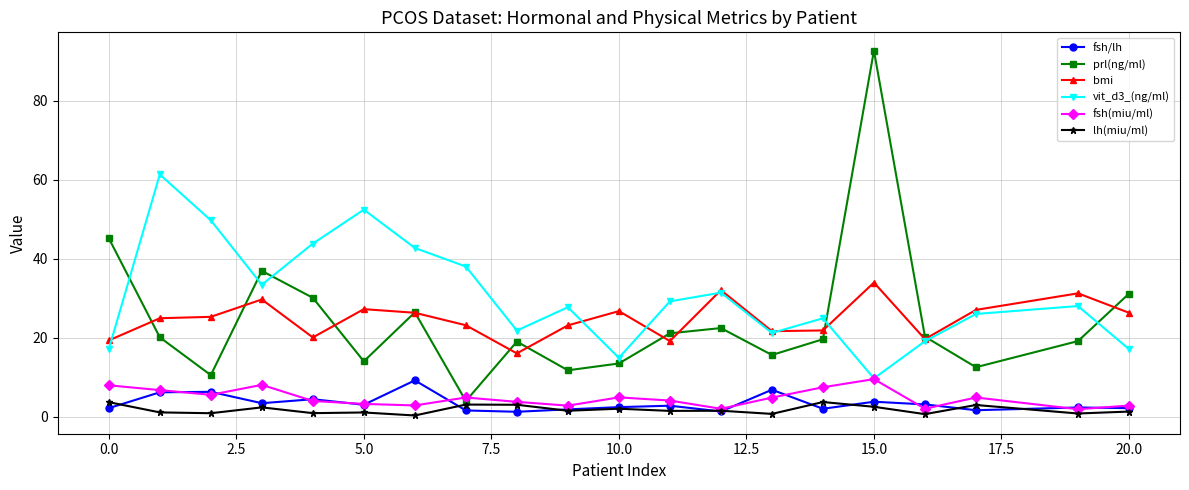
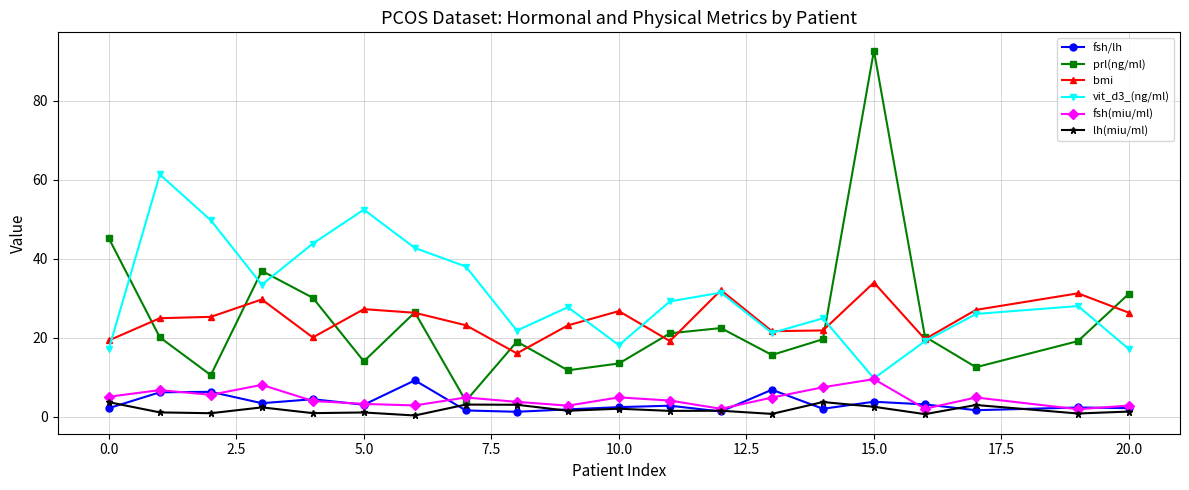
fsh(miu/ml), 0.0: 8 -> 5
vit_d3_(ng/ml), 10.0: 15 -> 18
